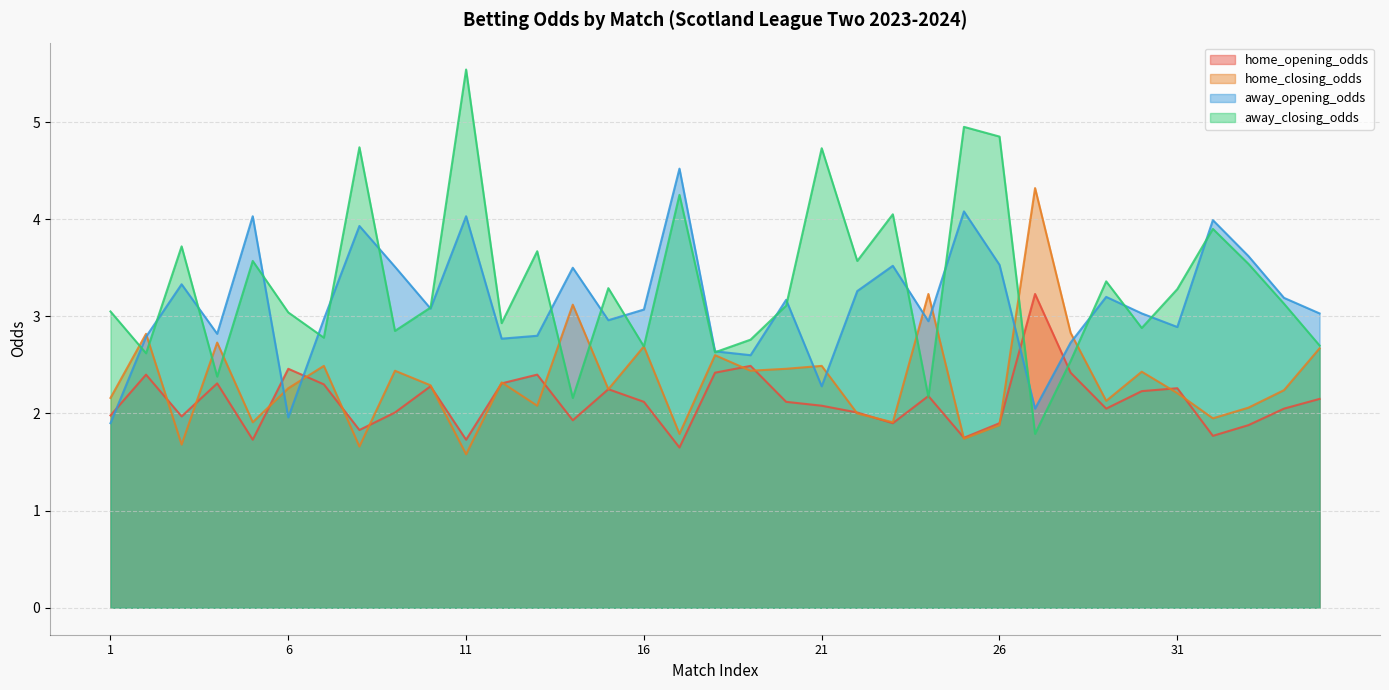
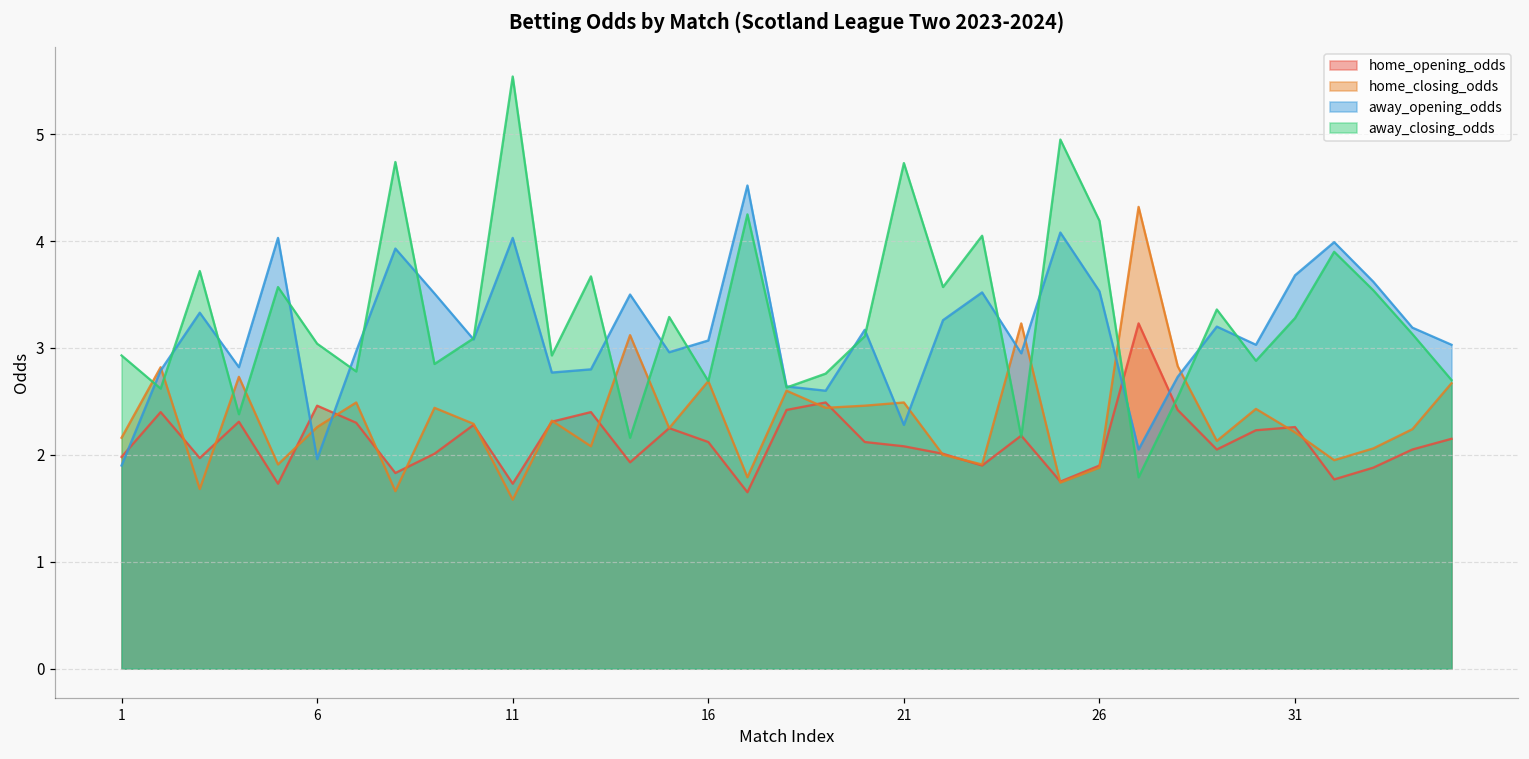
away_closing_odds, 1: 3.1 -> 2.9
away_closing_odds, 26: 4.9 -> 4.2
away_opening_odds, 31: 2.9 -> 3.7
